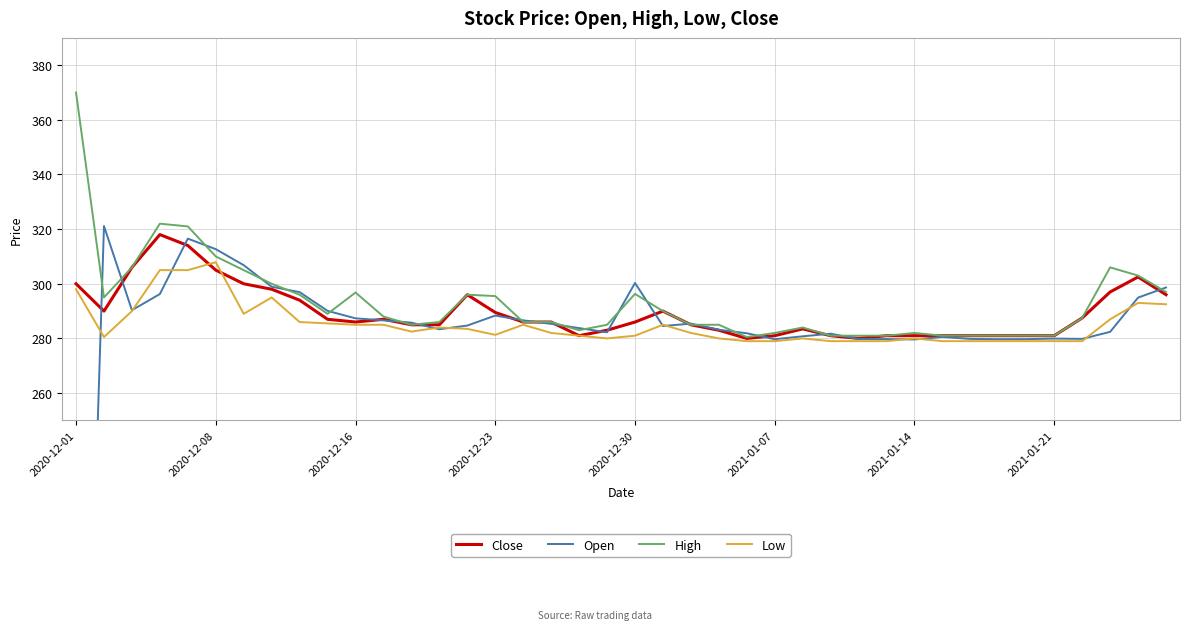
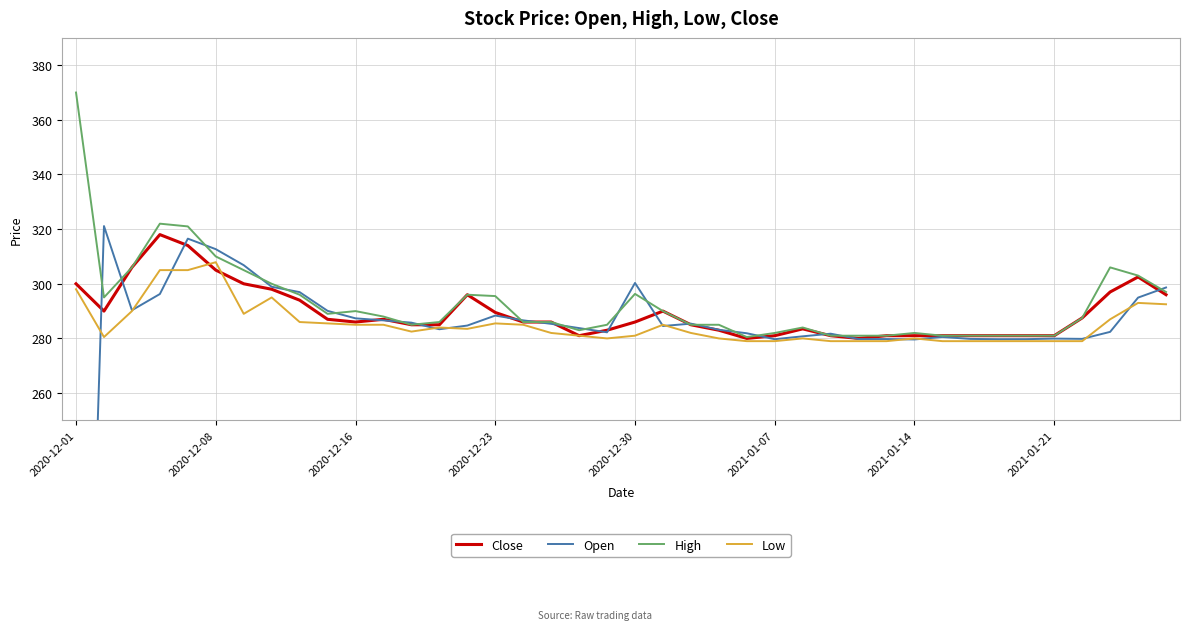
High, 2020-12-16: 297 -> 290
Low, 2020-12-23: 281 -> 286
